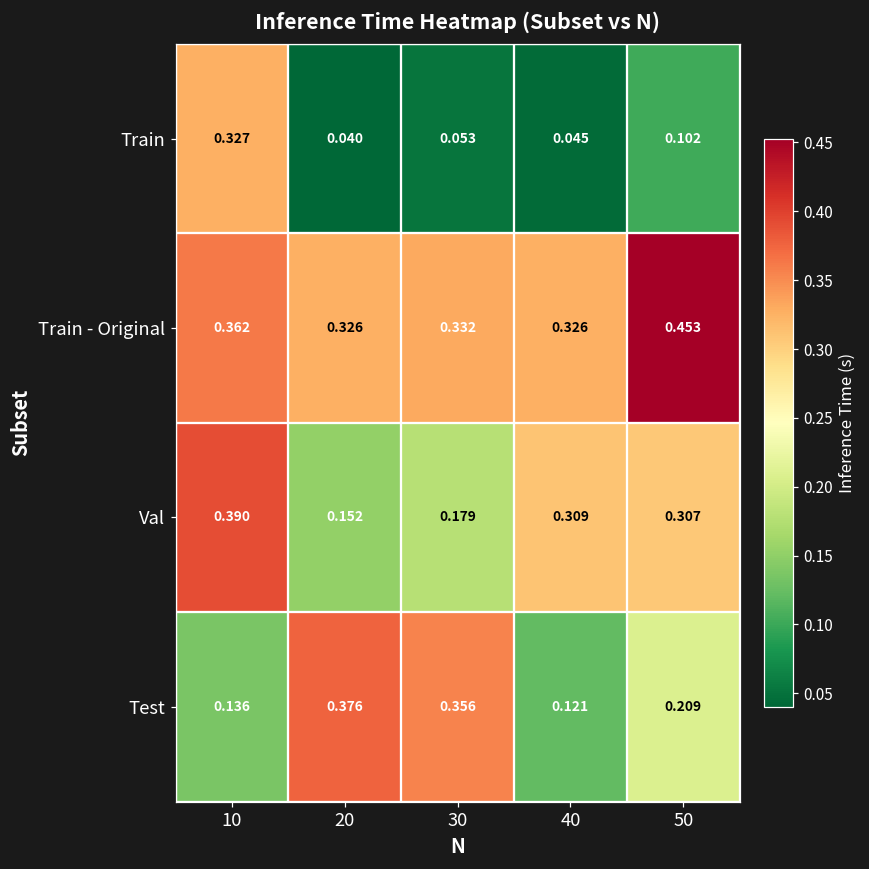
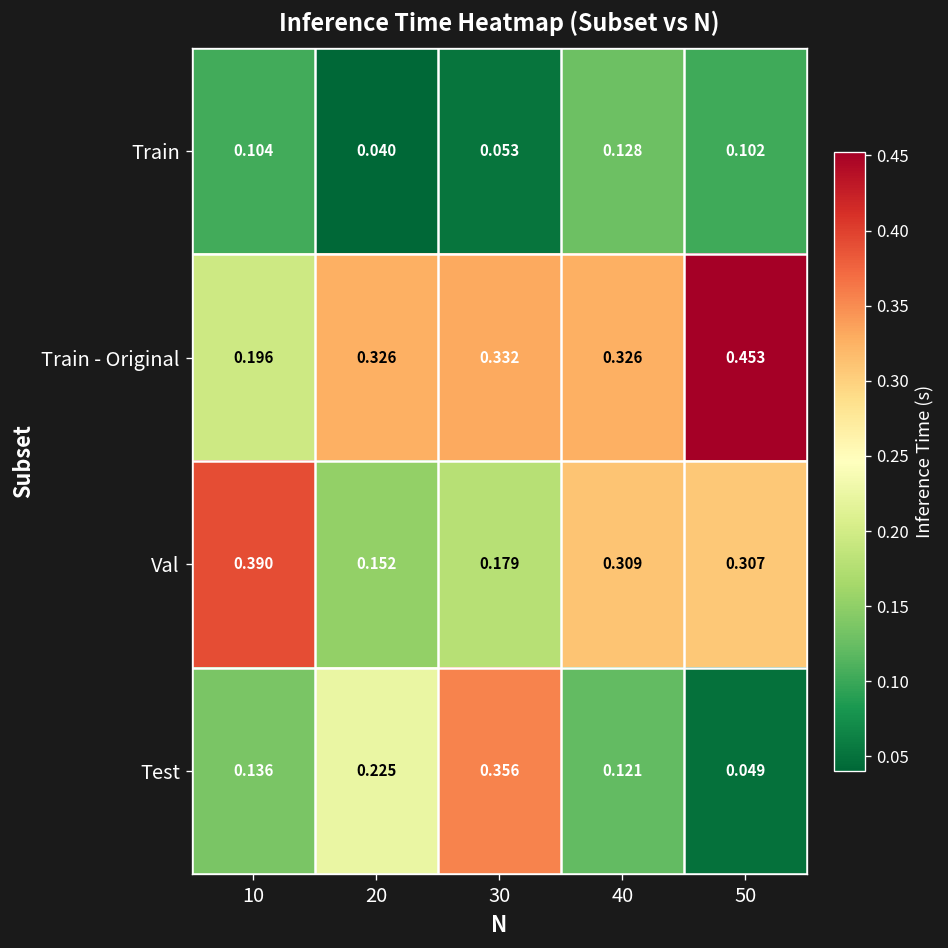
Train, 10: 0.327 -> 0.104
Train, 40: 0.045 -> 0.128
Train - Original, 10: 0.362 -> 0.196
Test, 20: 0.376 -> 0.225
Test, 50: 0.209 -> 0.049
